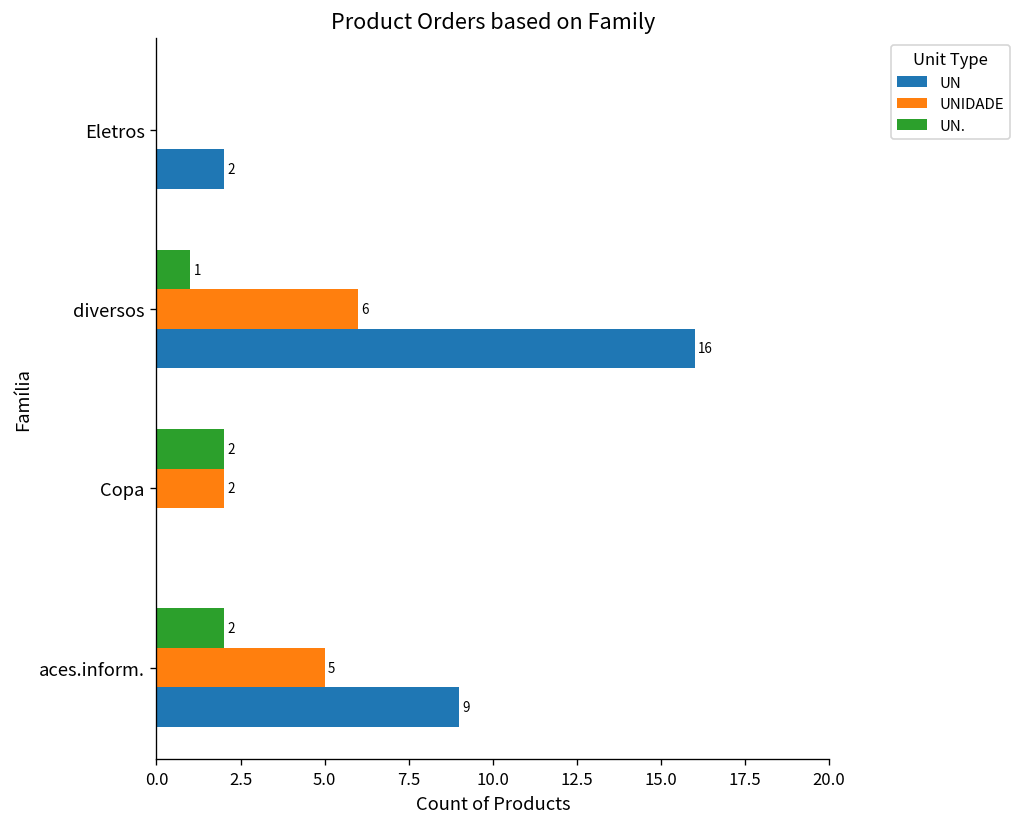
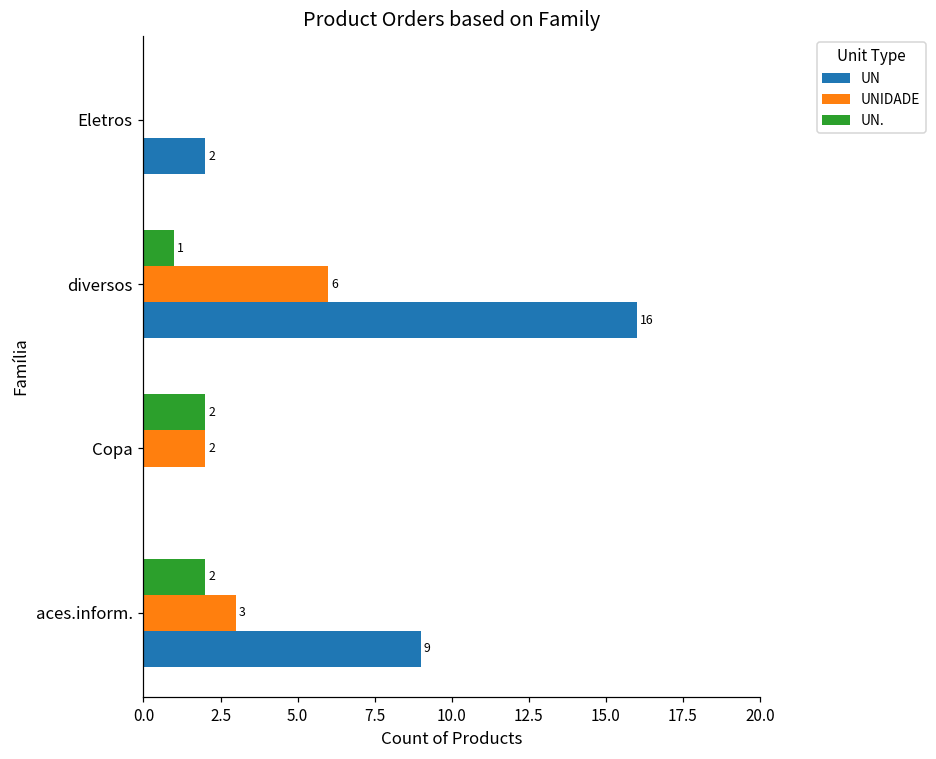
UNIDADE, aces.inform.: 5 -> 3
